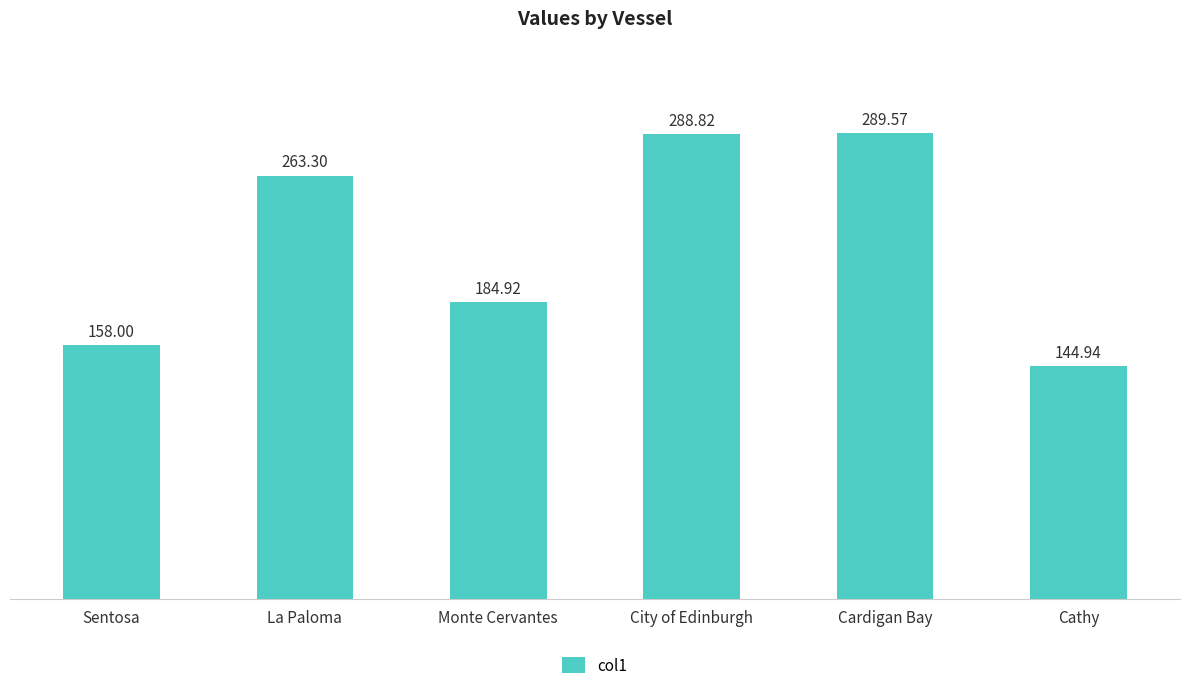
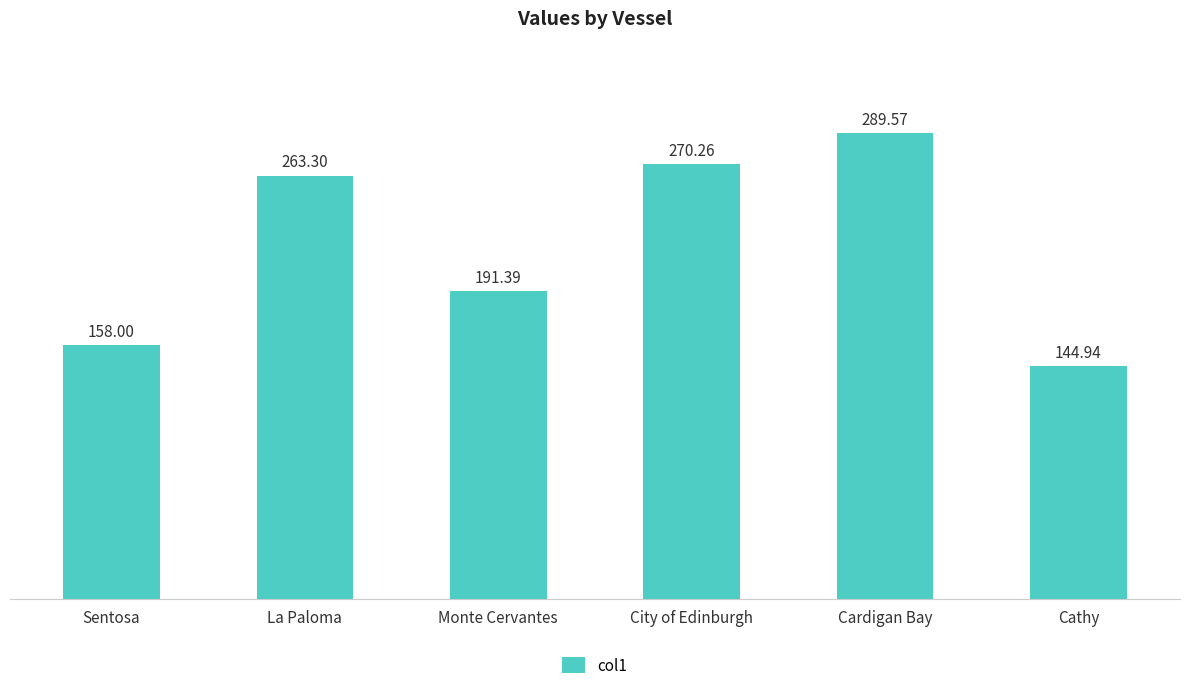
Monte Cervantes: 184.92 -> 191.39
City of Edinburgh: 288.82 -> 270.26
